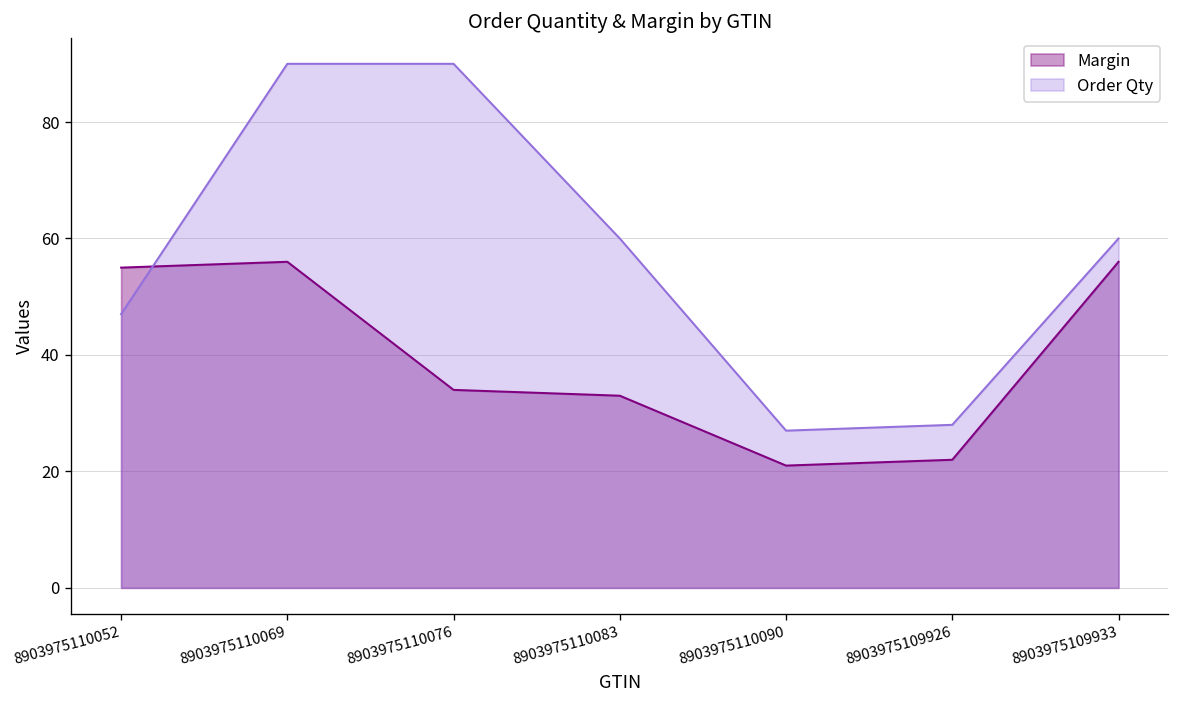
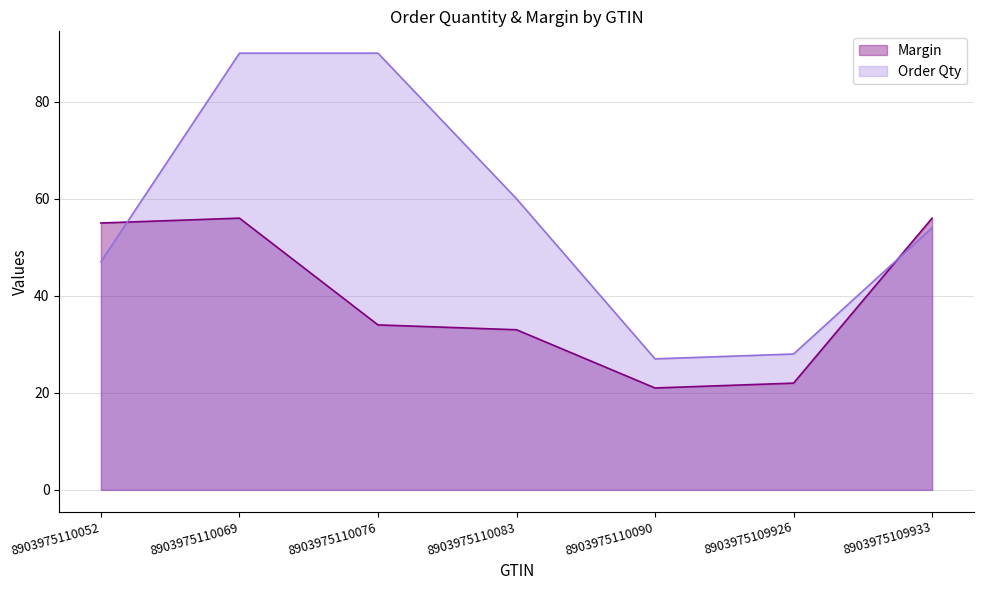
Order Qty, 8903975109933: 60 -> 54
